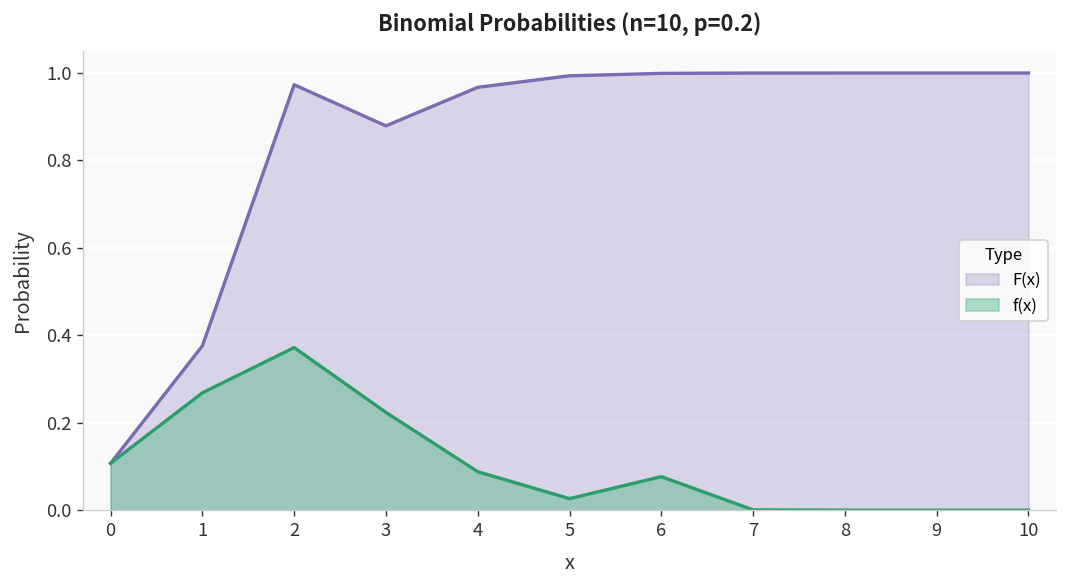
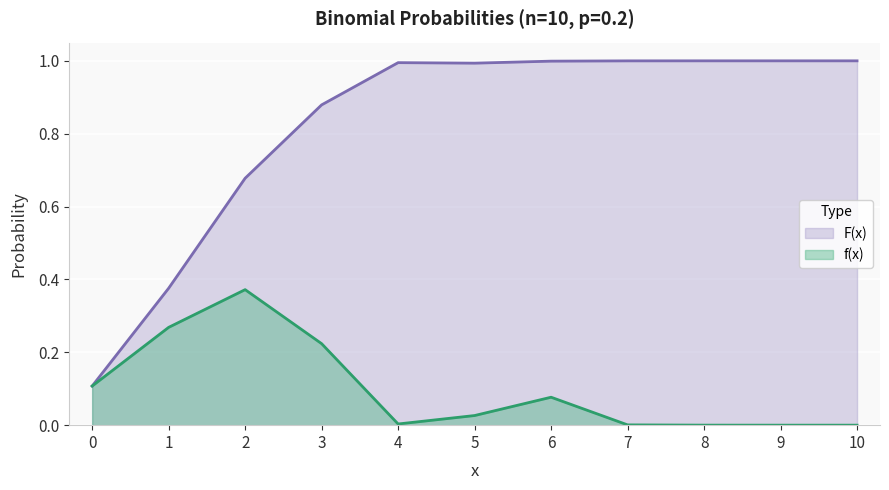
F(x), 2: 0.97 -> 0.68
F(x), 4: 0.97 -> 1.00
f(x), 4: 0.09 -> 0.00
